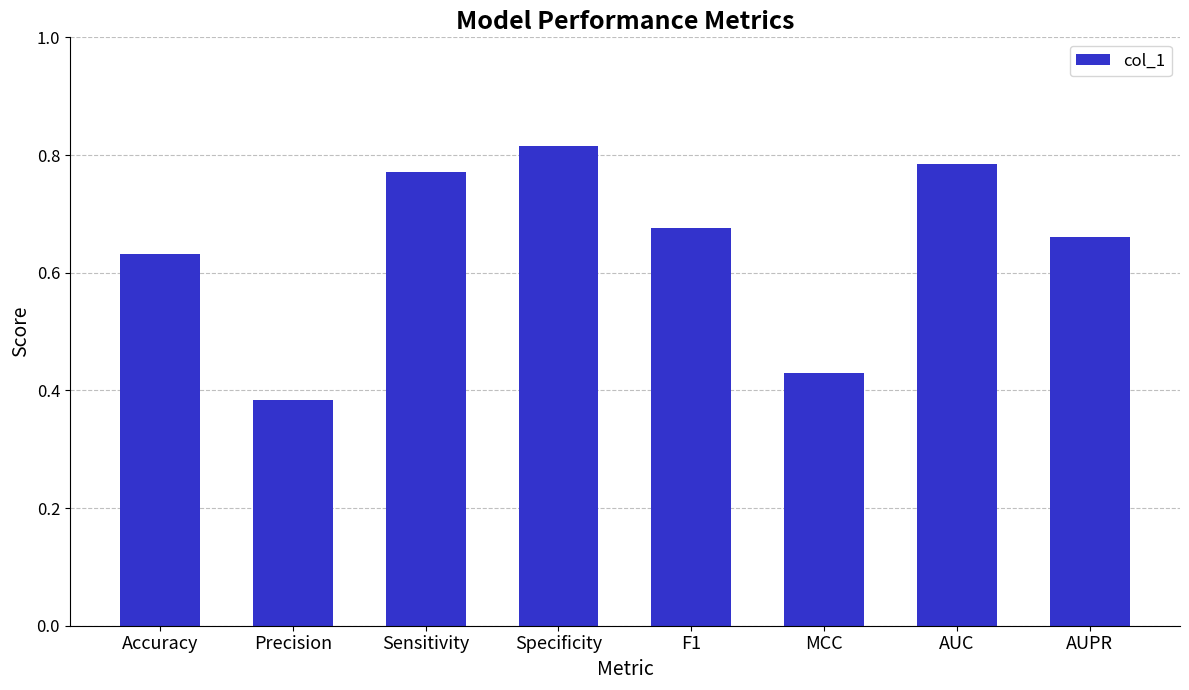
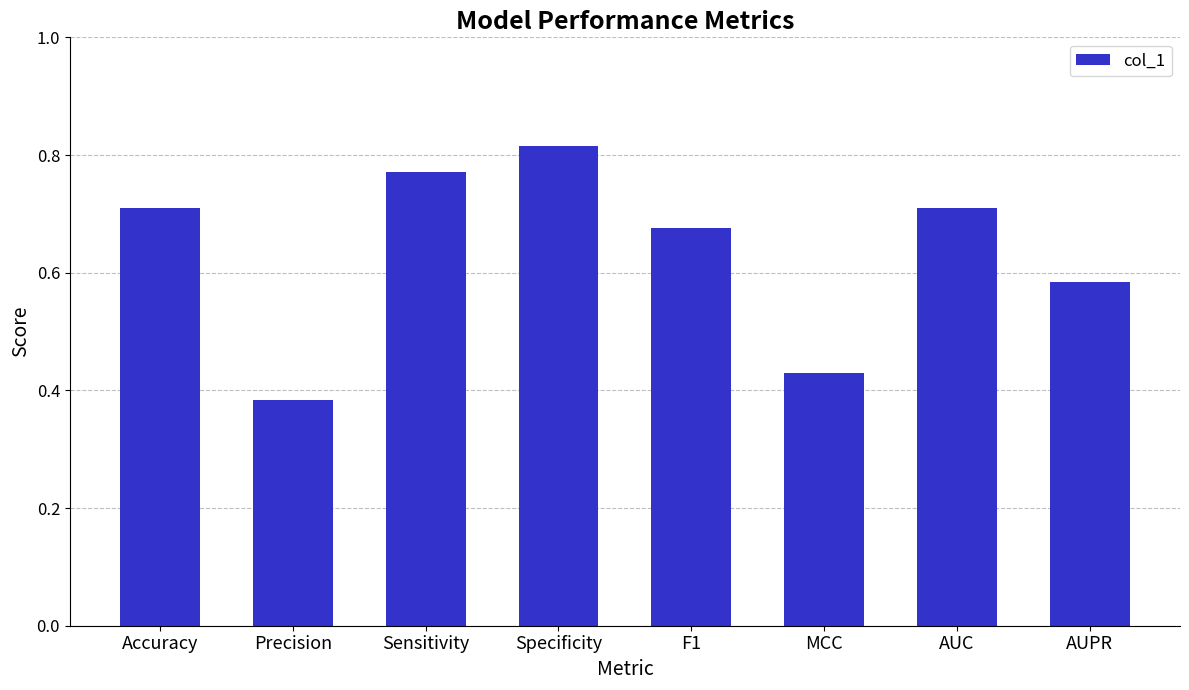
Accuracy: 0.63 -> 0.71
AUC: 0.79 -> 0.71
AUPR: 0.66 -> 0.58
